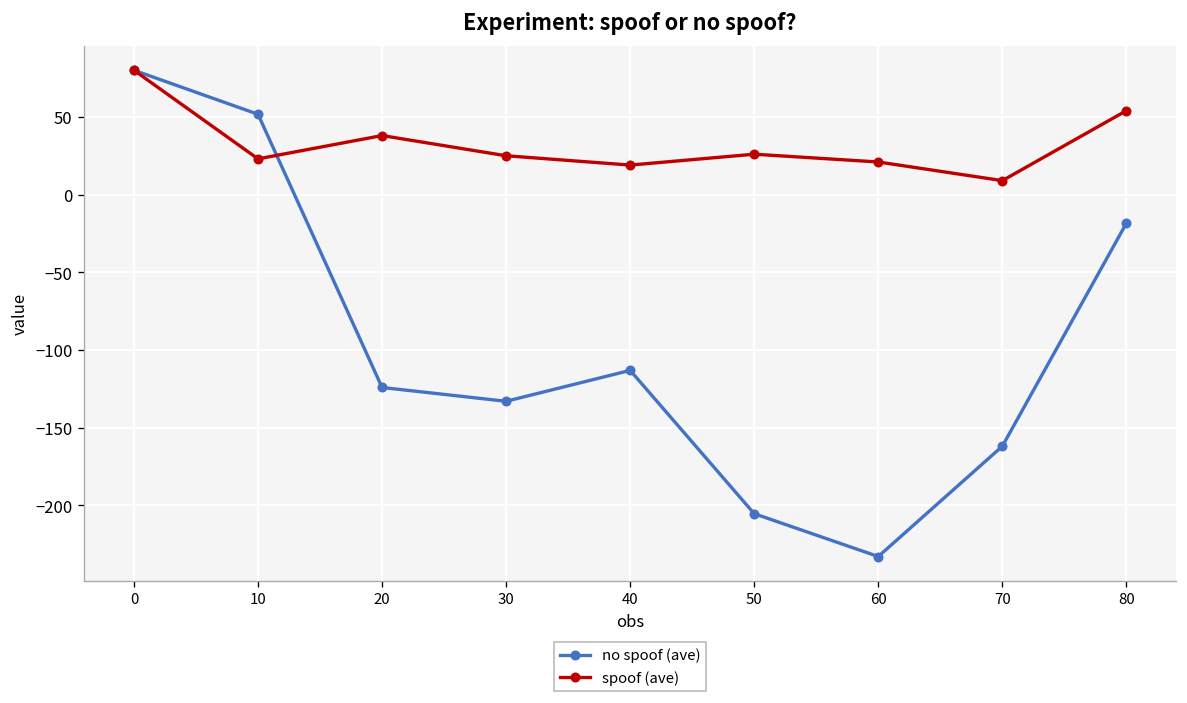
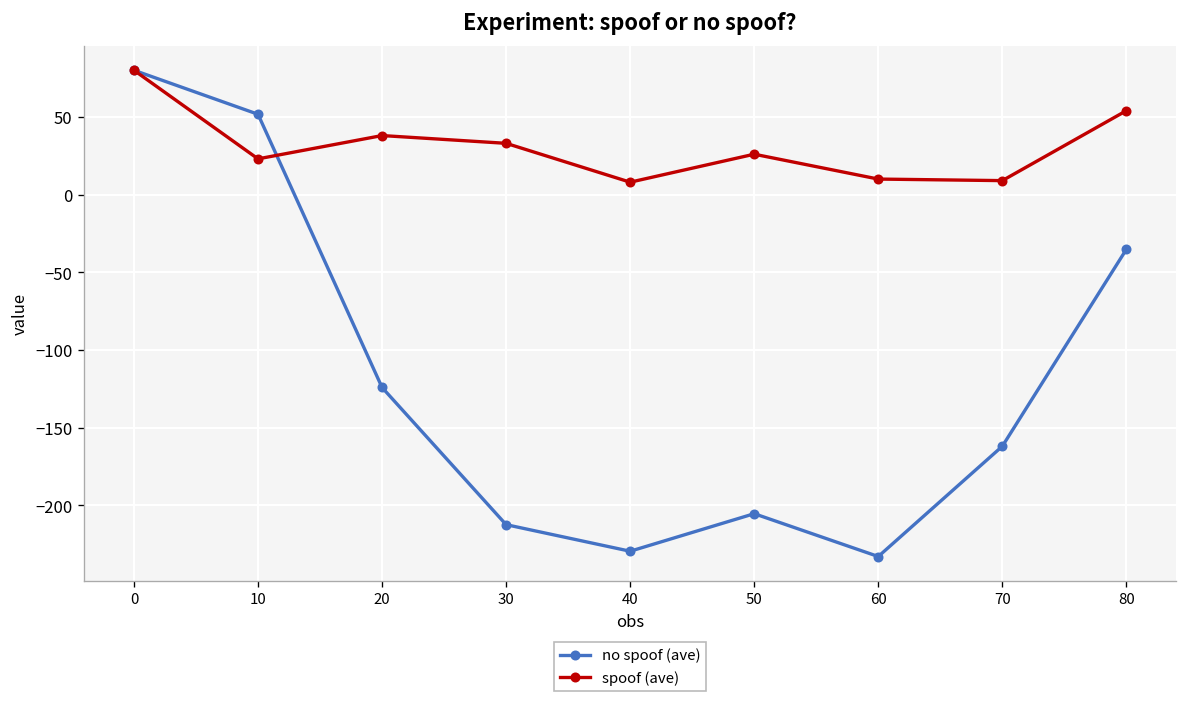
no spoof (ave), 30: -133 -> -212
spoof (ave), 30: 25 -> 33
no spoof (ave), 40: -113 -> -229
spoof (ave), 40: 19 -> 8
spoof (ave), 60: 21 -> 10
no spoof (ave), 80: -18 -> -35
